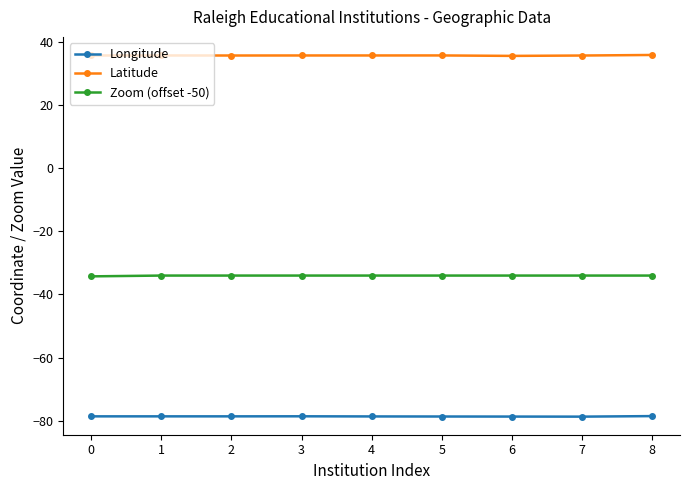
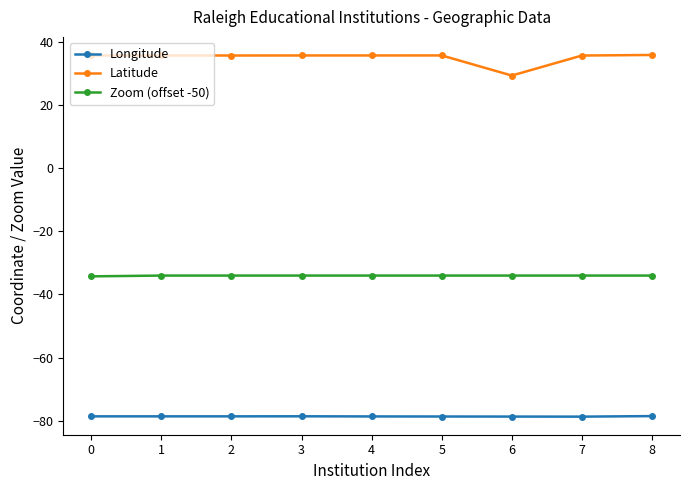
Latitude, 6: 36 -> 29
